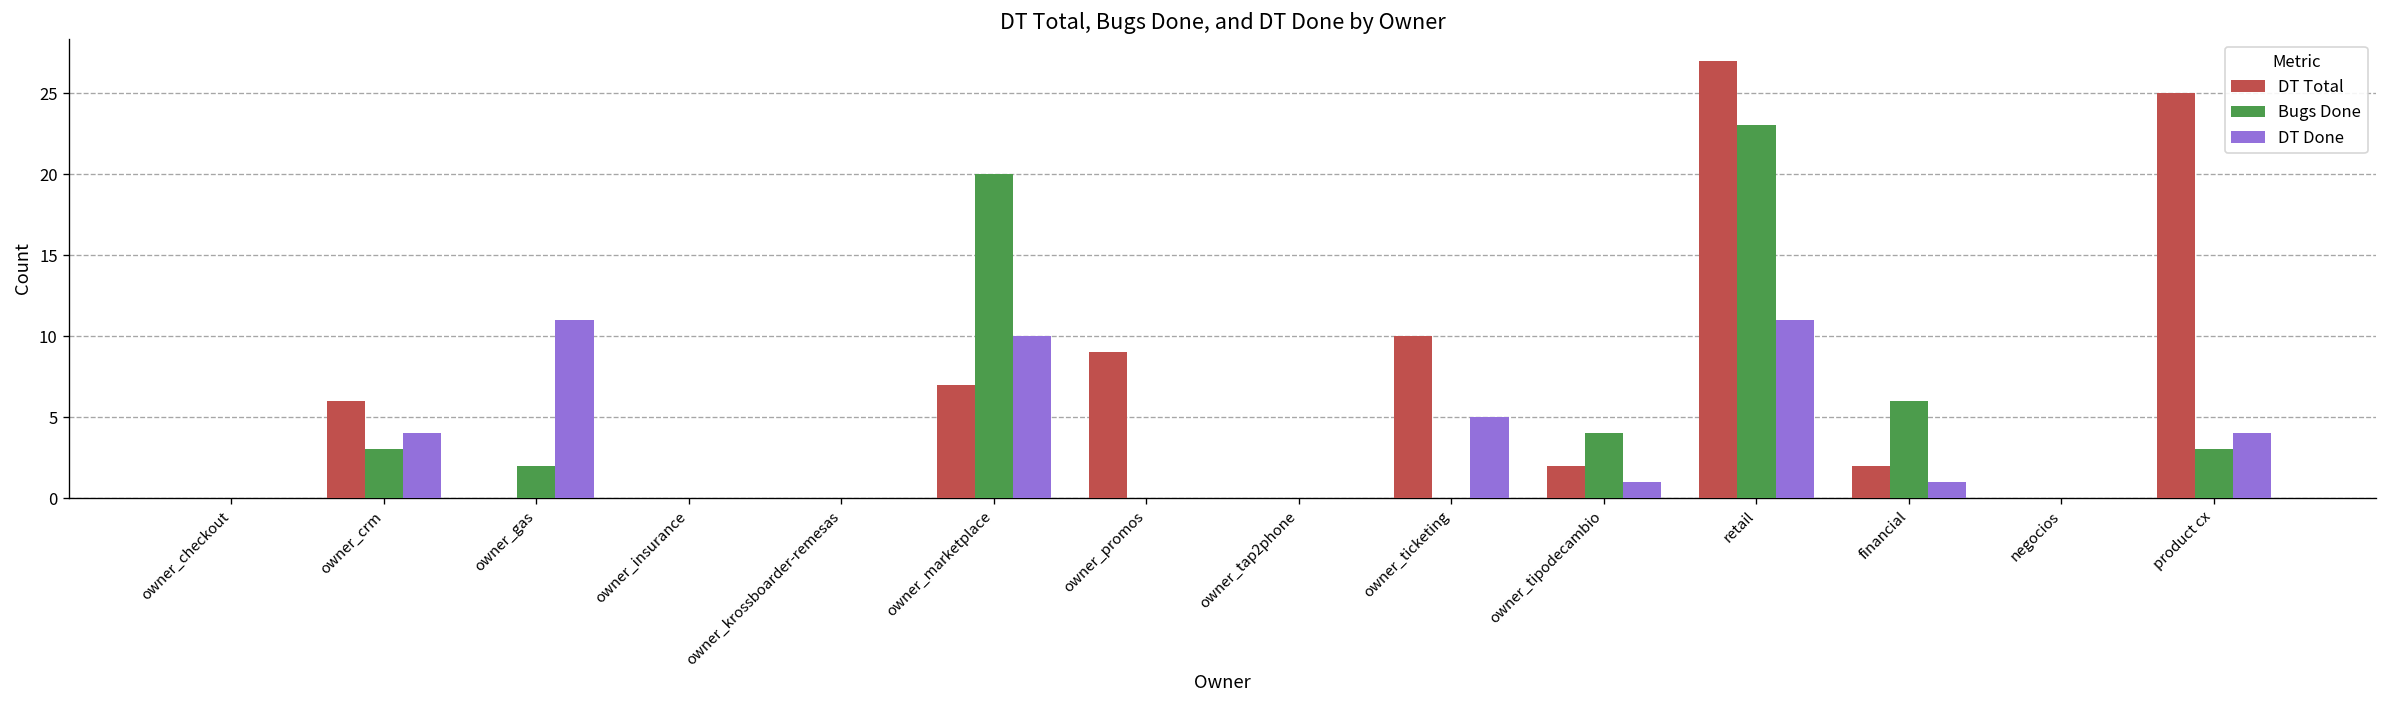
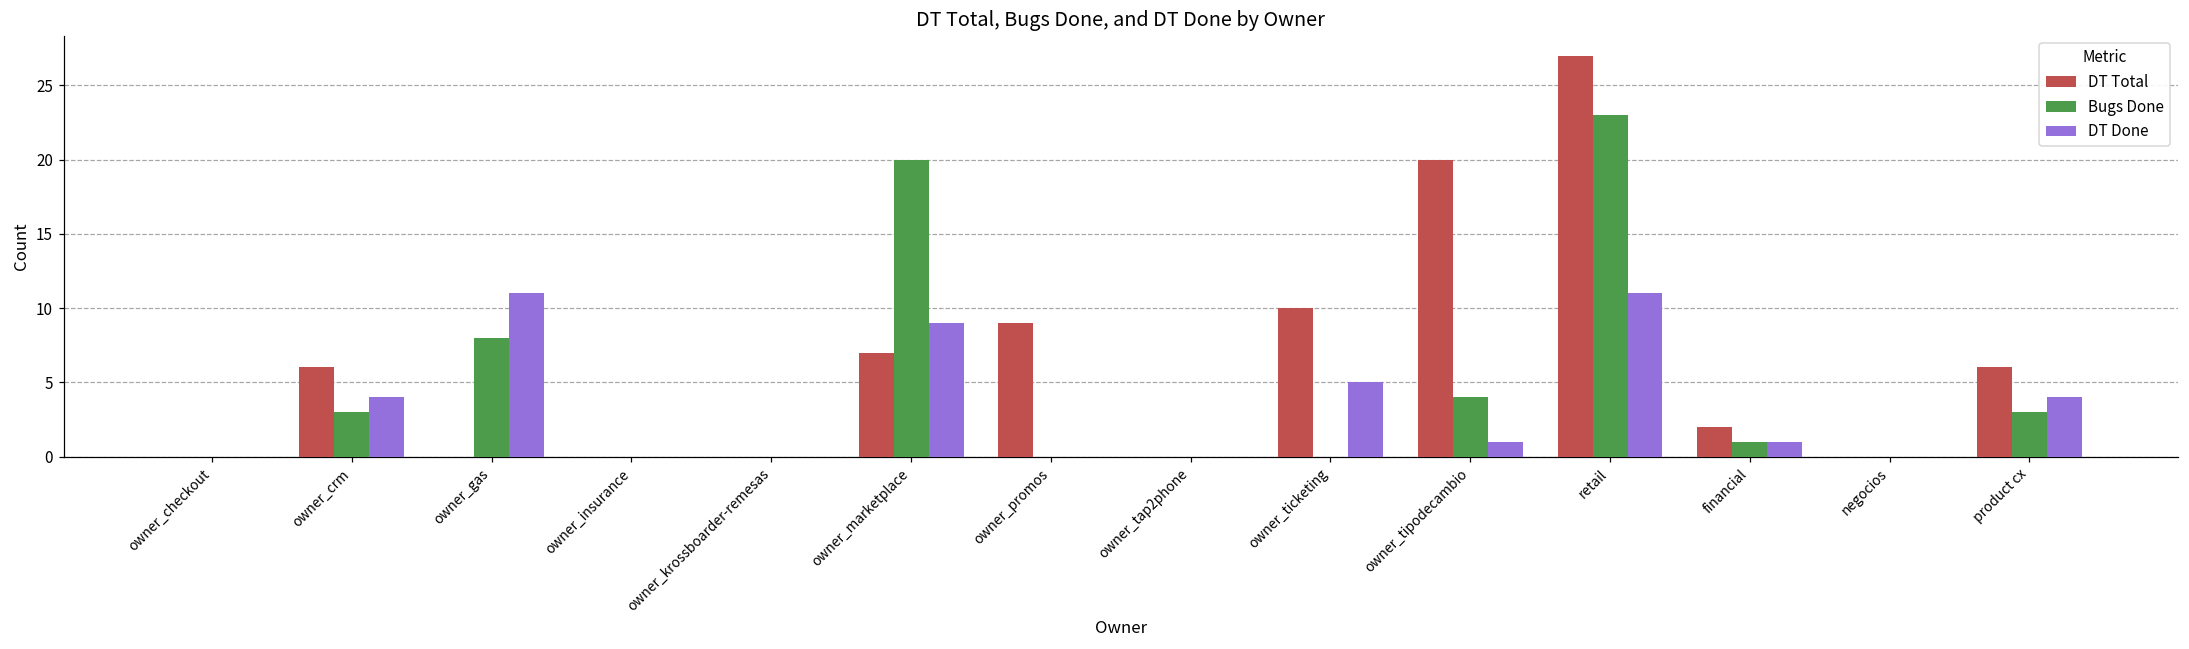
Bugs Done, owner_gas: 2 -> 8
DT Done, owner_marketplace: 10 -> 9
DT Total, owner_tipodecambio: 2 -> 20
Bugs Done, financial: 6 -> 1
DT Total, product cx: 25 -> 6
